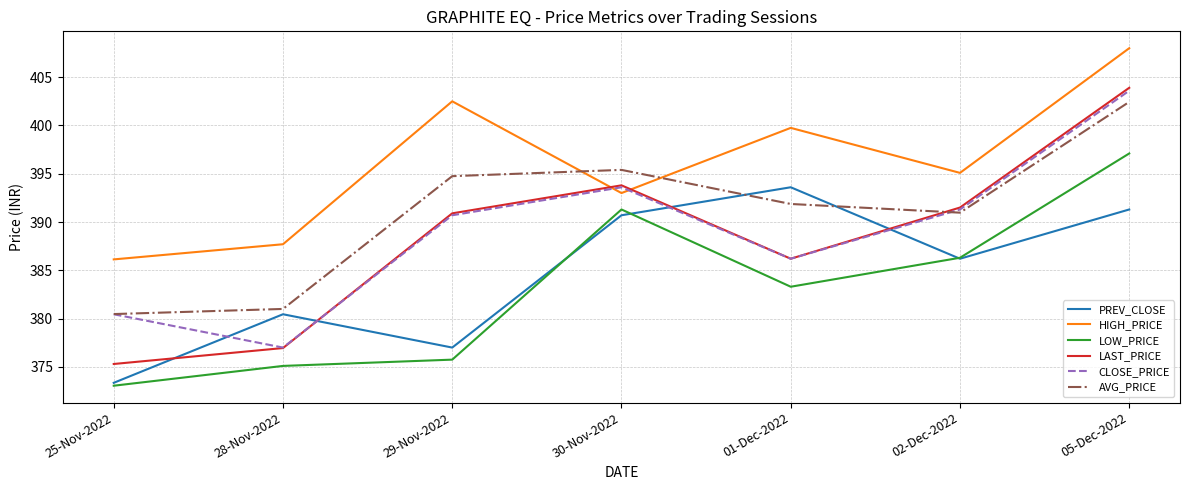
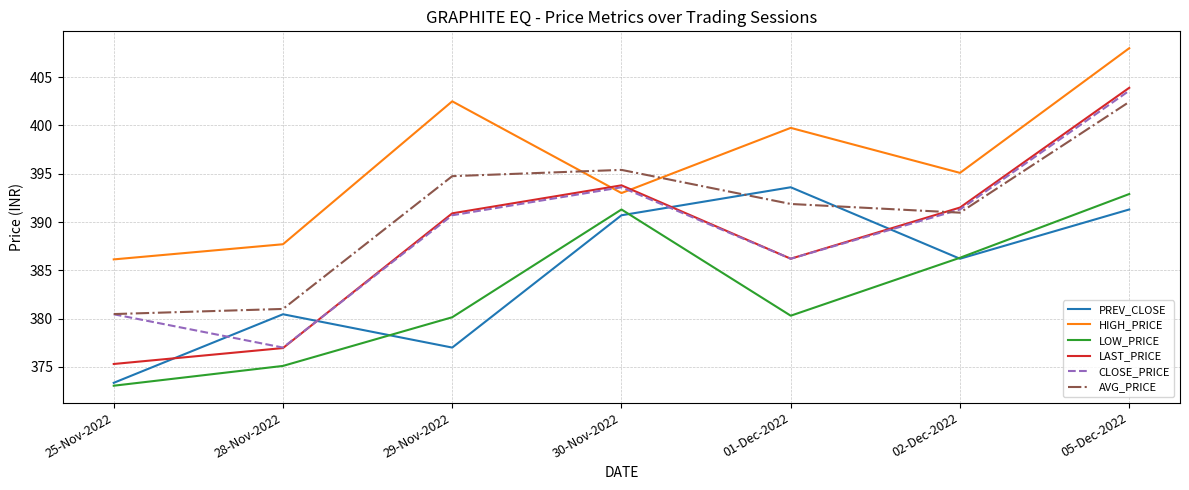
LOW_PRICE, 29-Nov-2022: 376 -> 380
LOW_PRICE, 01-Dec-2022: 383 -> 380
LOW_PRICE, 05-Dec-2022: 397 -> 393
